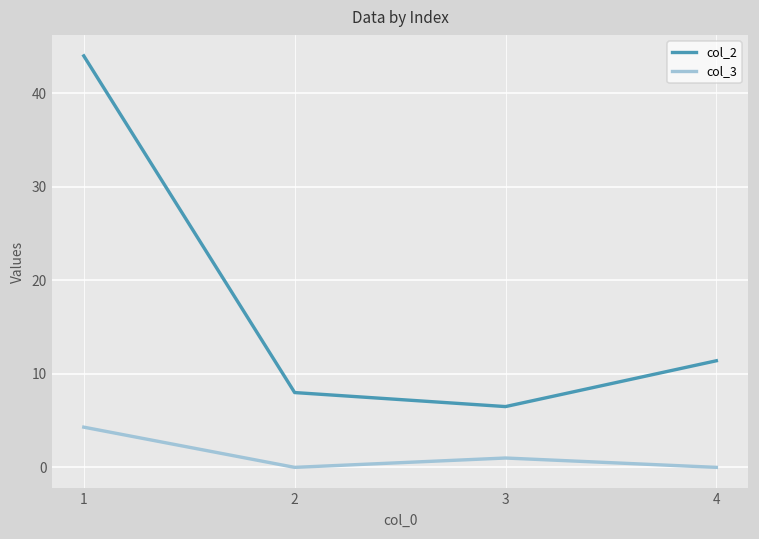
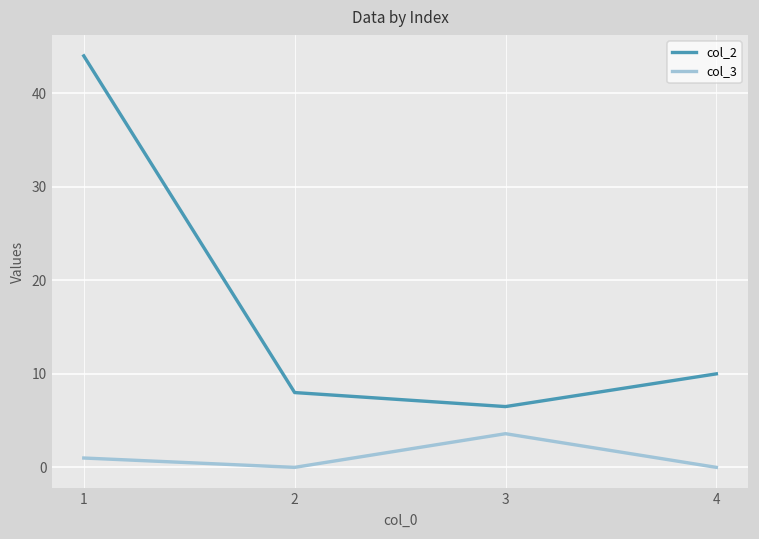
col_3, 1: 4 -> 1
col_3, 3: 1 -> 4
col_2, 4: 11 -> 10
